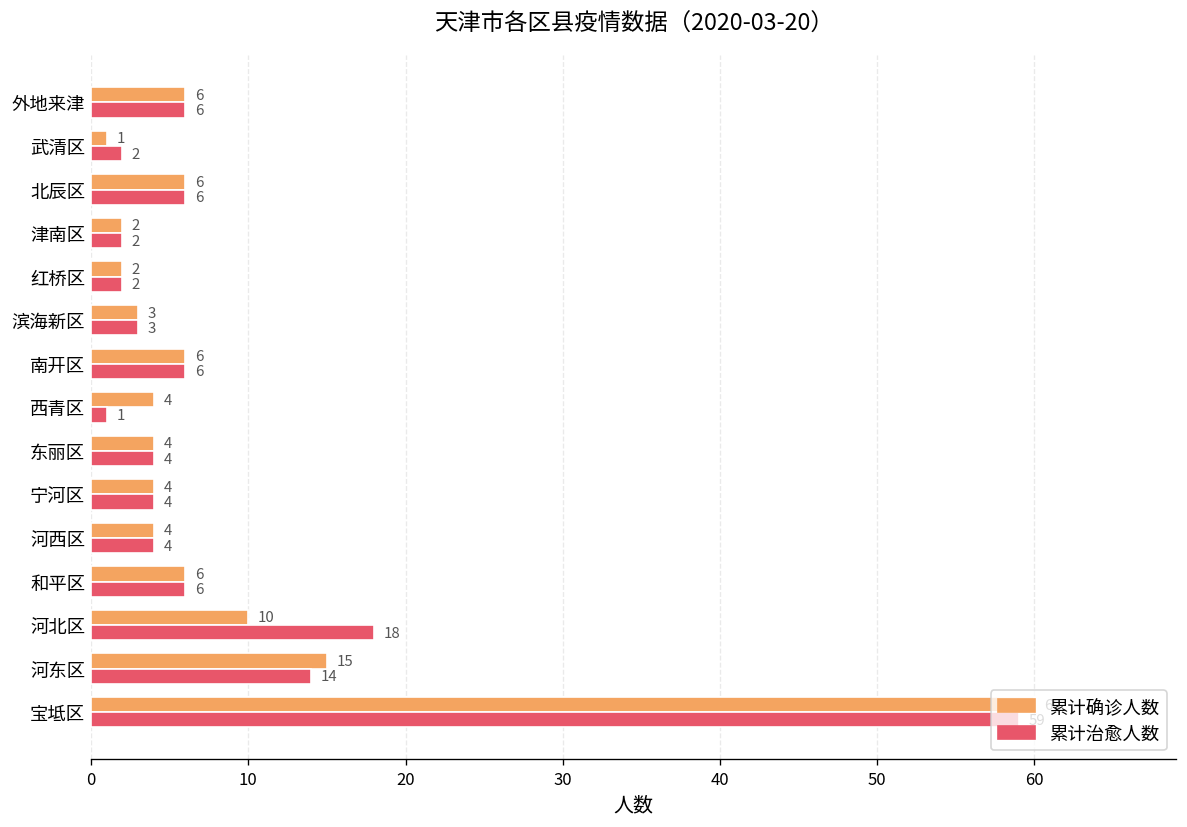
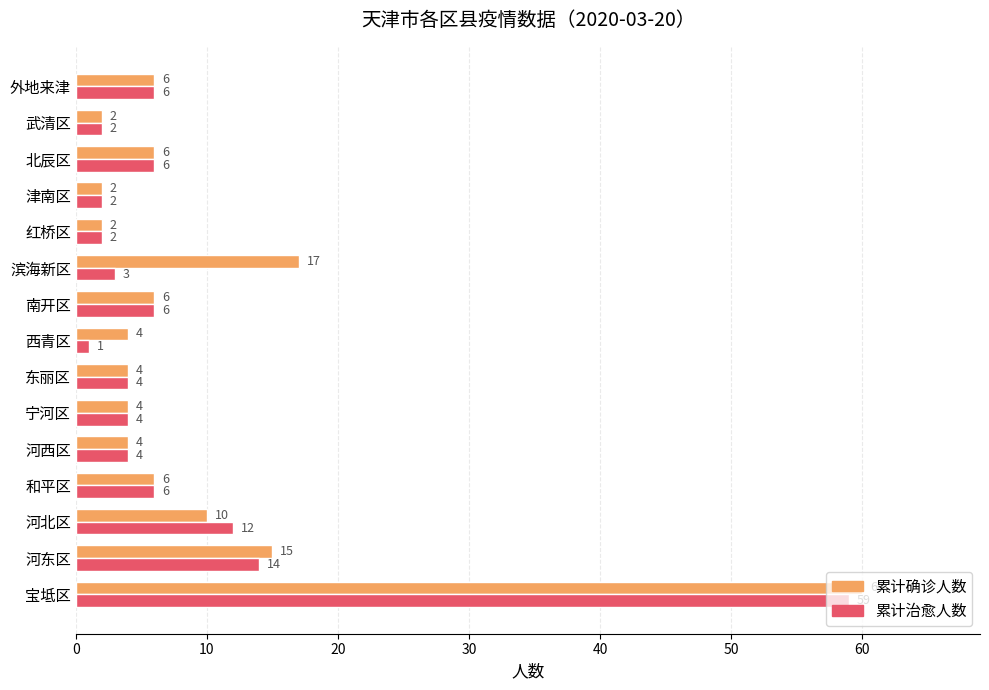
累计确诊人数, 武清区: 1 -> 2
累计确诊人数, 滨海新区: 3 -> 17
累计治愈人数, 河北区: 18 -> 12
